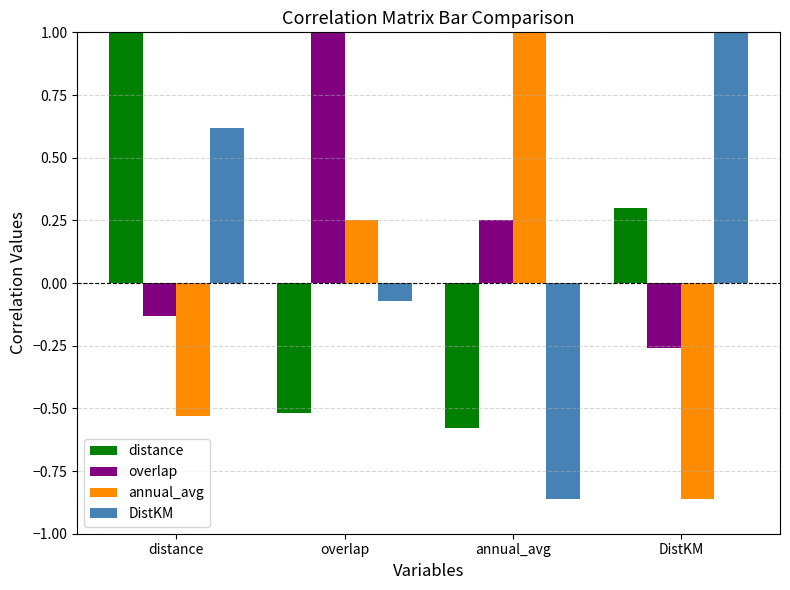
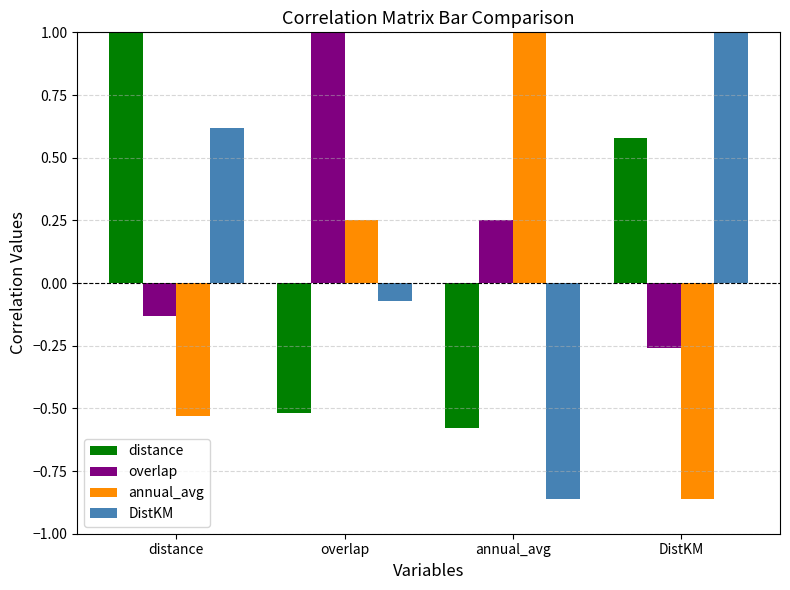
distance, DistKM: 0.30 -> 0.58
